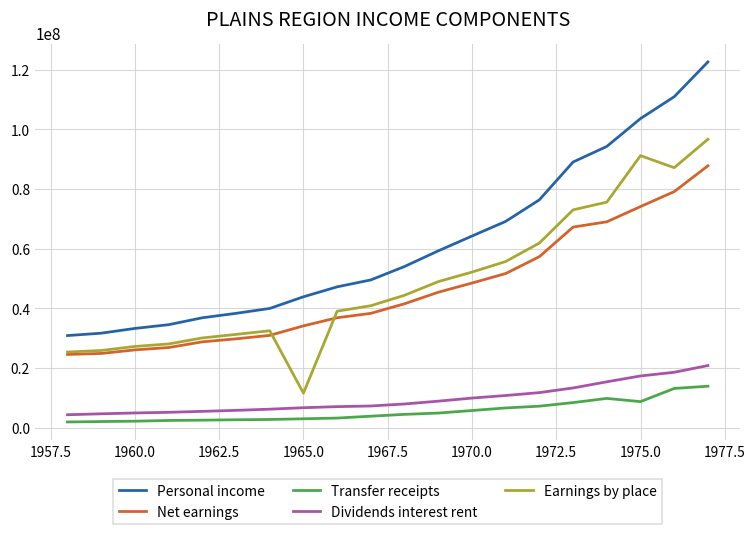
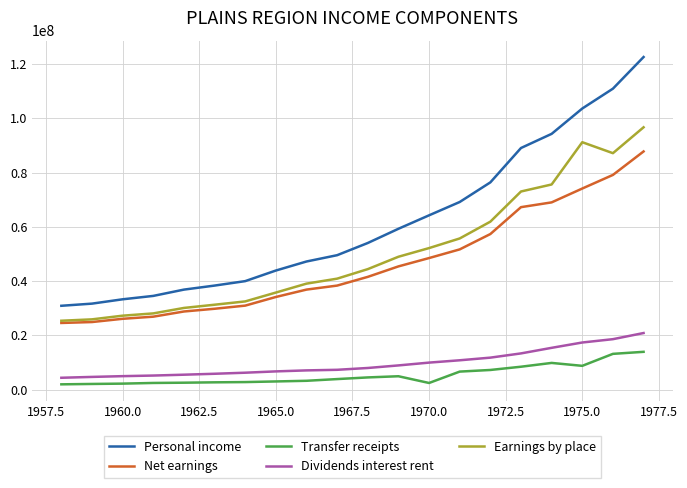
Earnings by place, 1965.0: 12000000 -> 36000000
Transfer receipts, 1970.0: 6000000 -> 2000000
